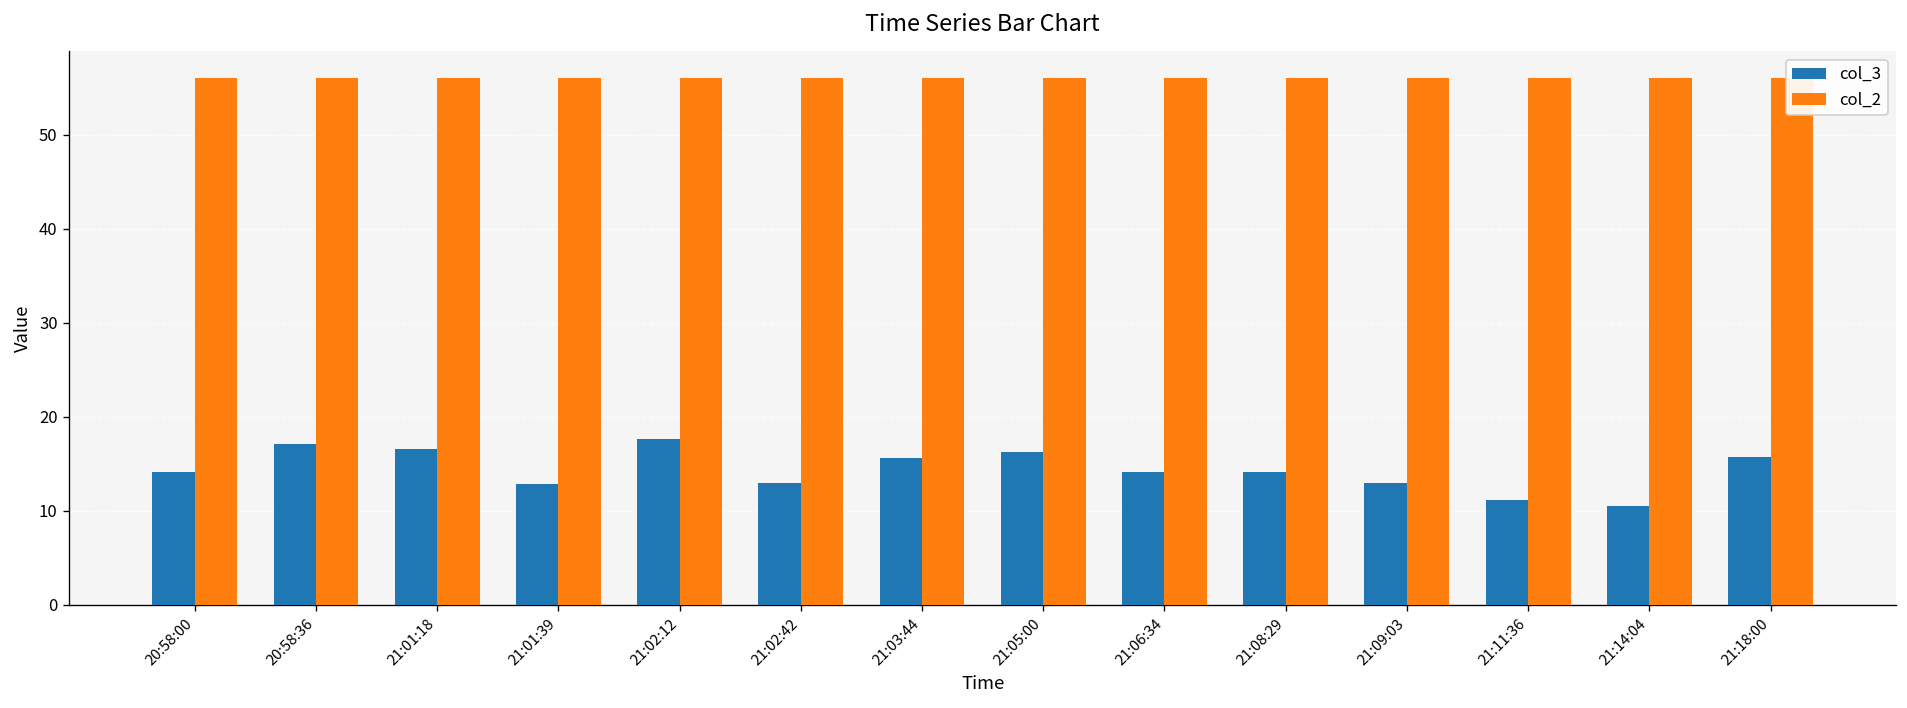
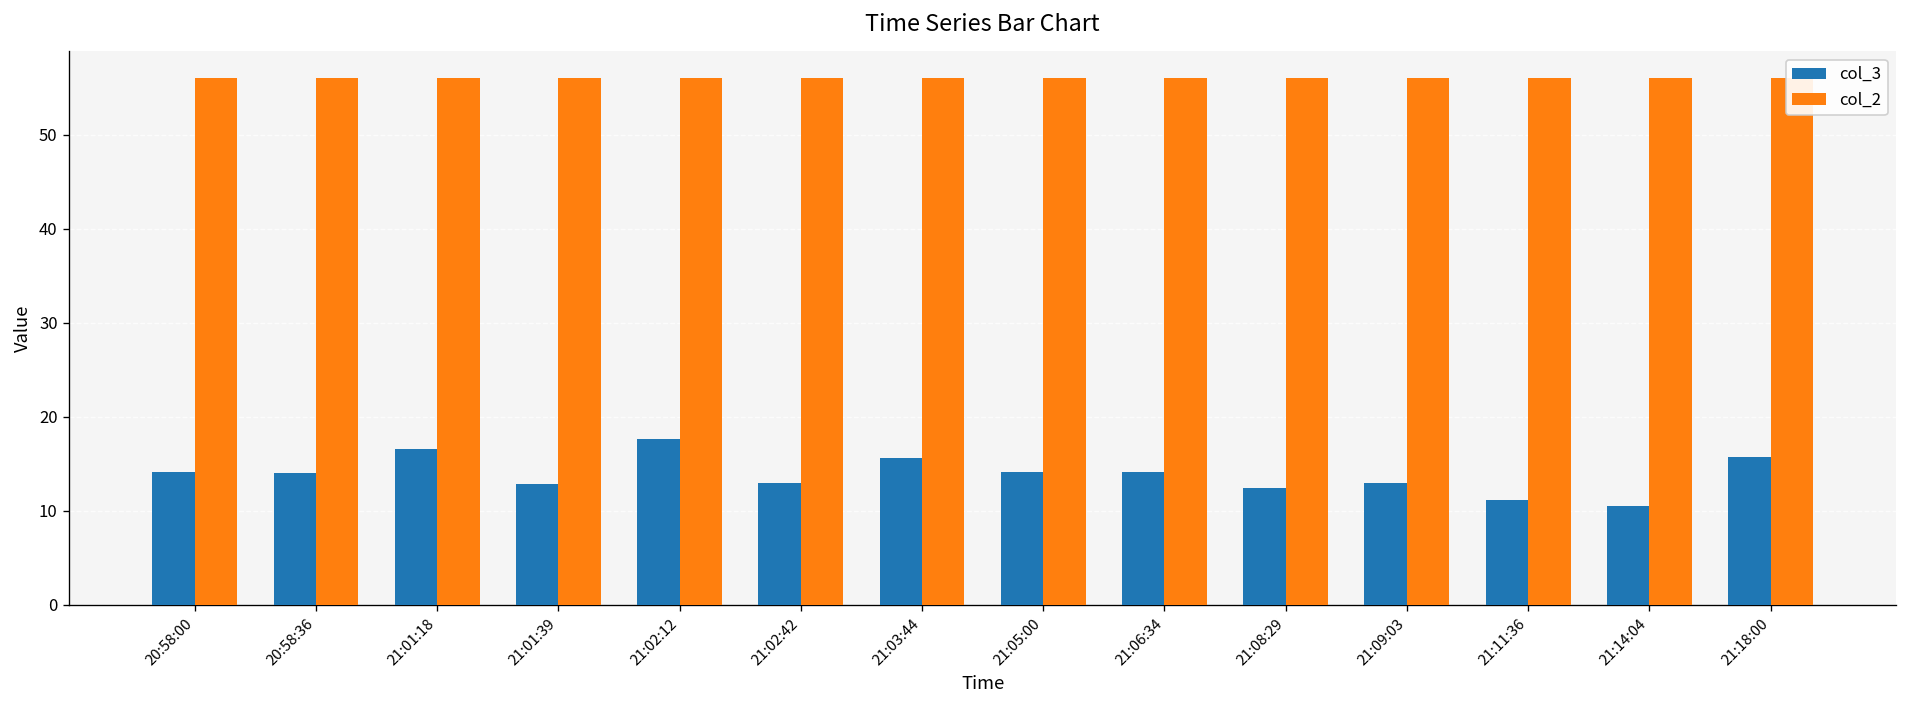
col_3, 20:58:36: 17 -> 14
col_3, 21:05:00: 16 -> 14
col_3, 21:08:29: 14 -> 12
